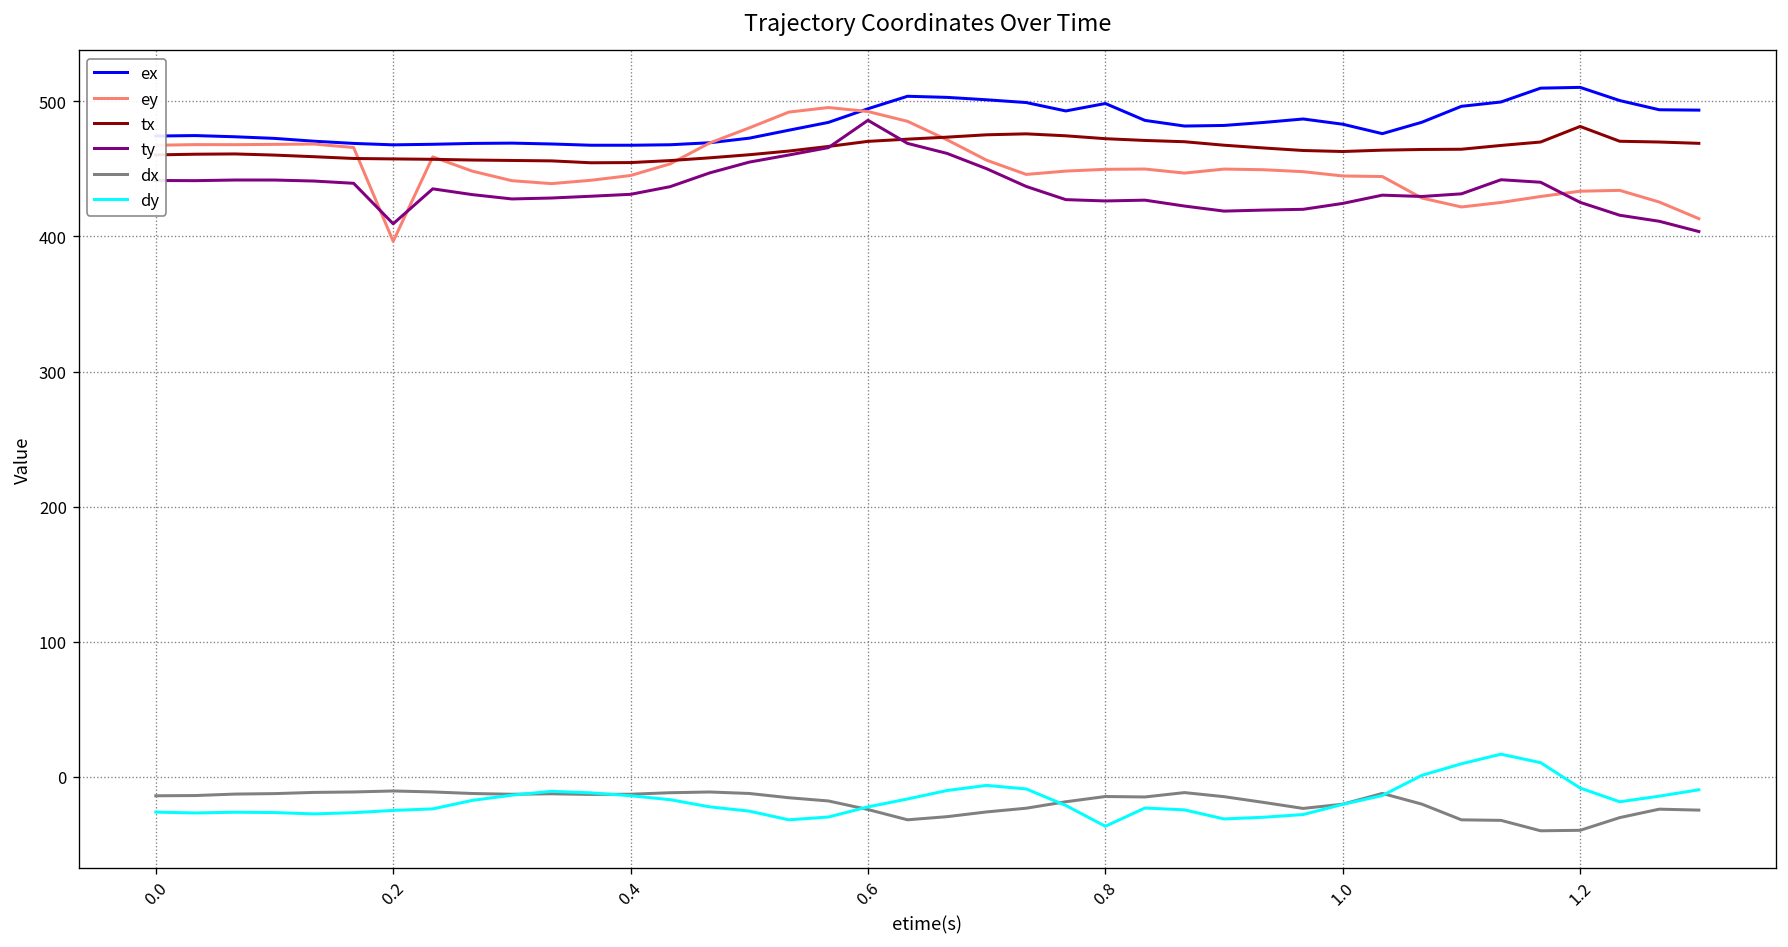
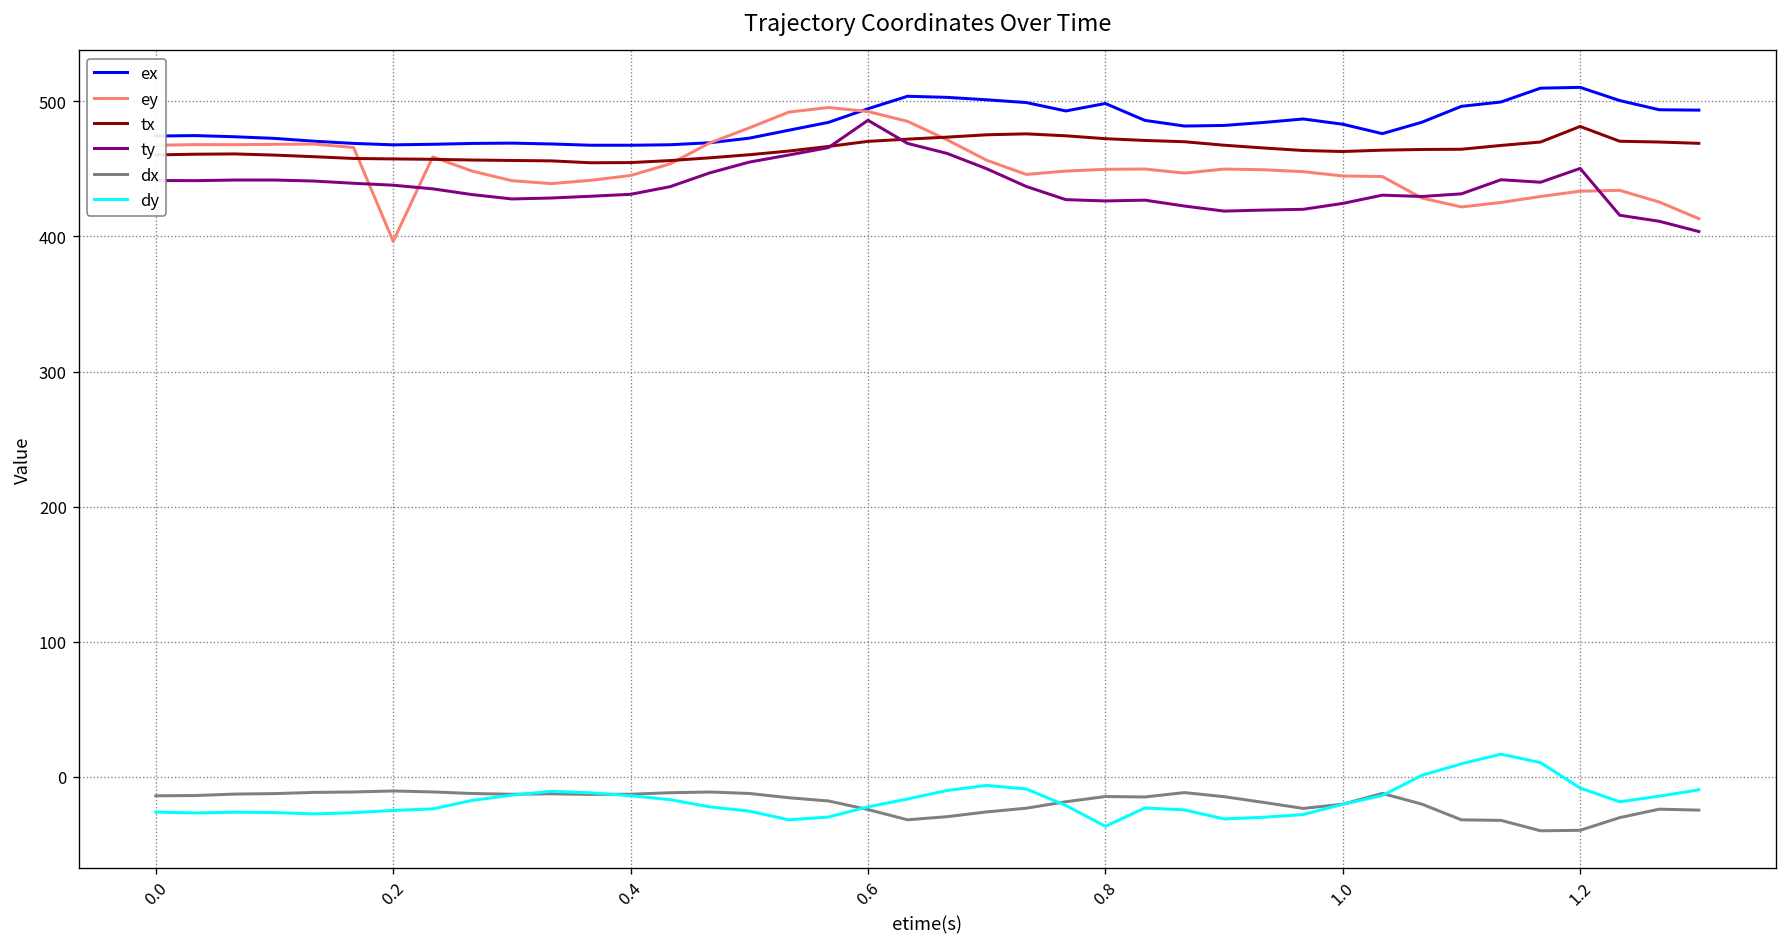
ty, 0.2: 409 -> 438
ty, 1.2: 425 -> 450
